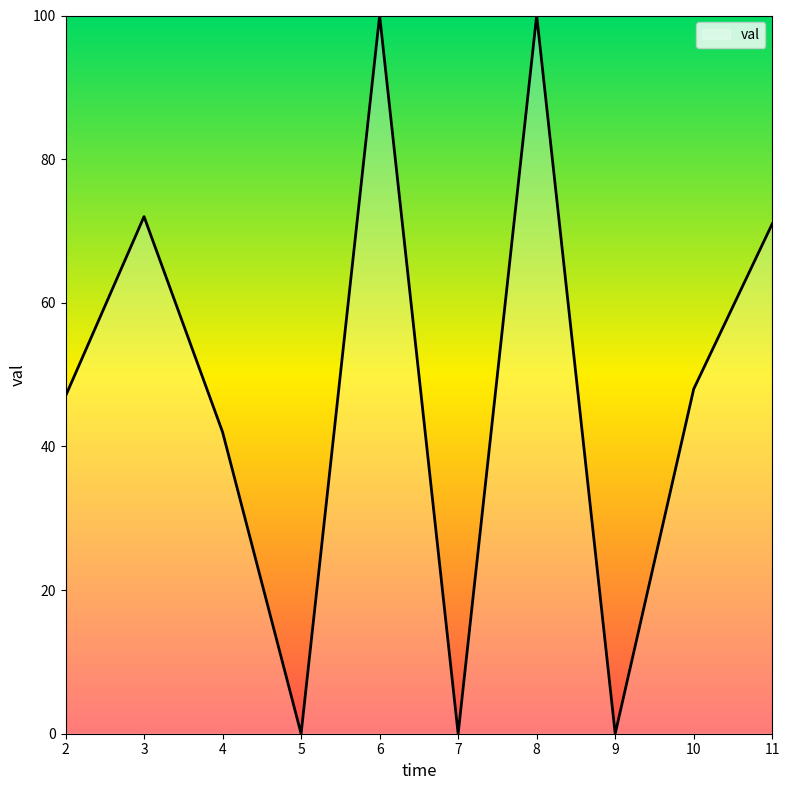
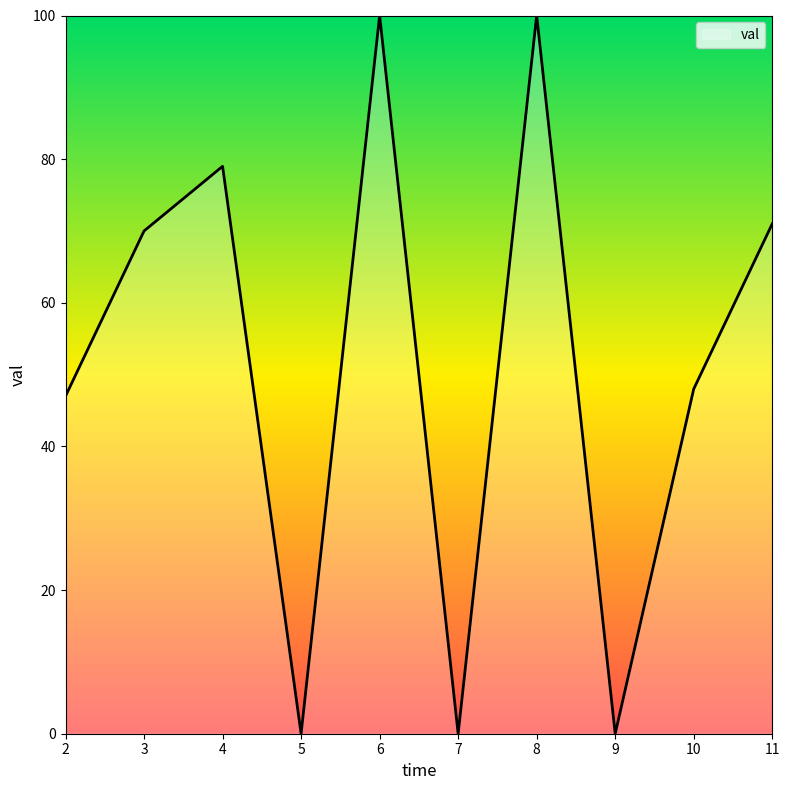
3: 72 -> 70
4: 42 -> 79
